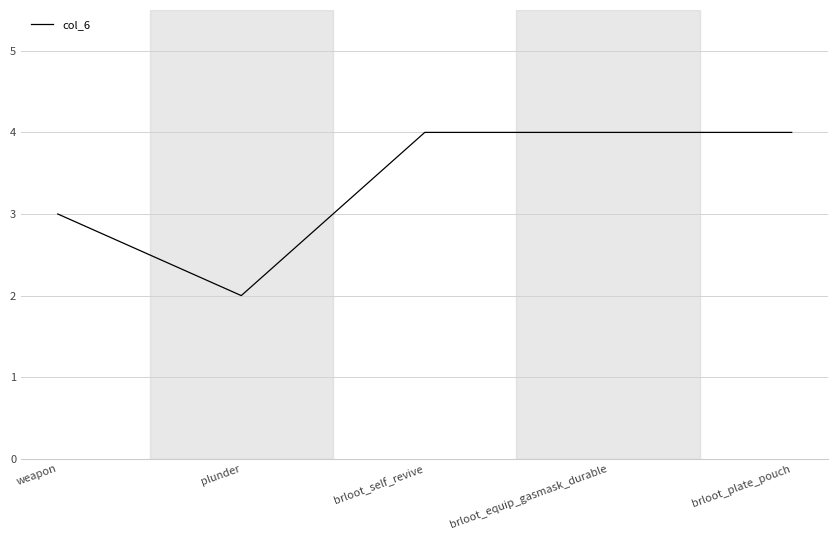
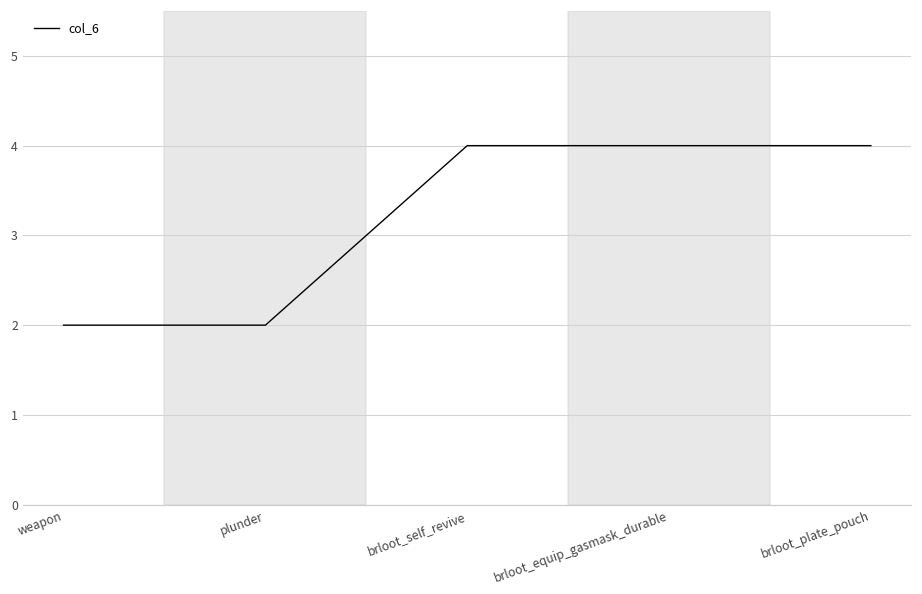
weapon: 3 -> 2
